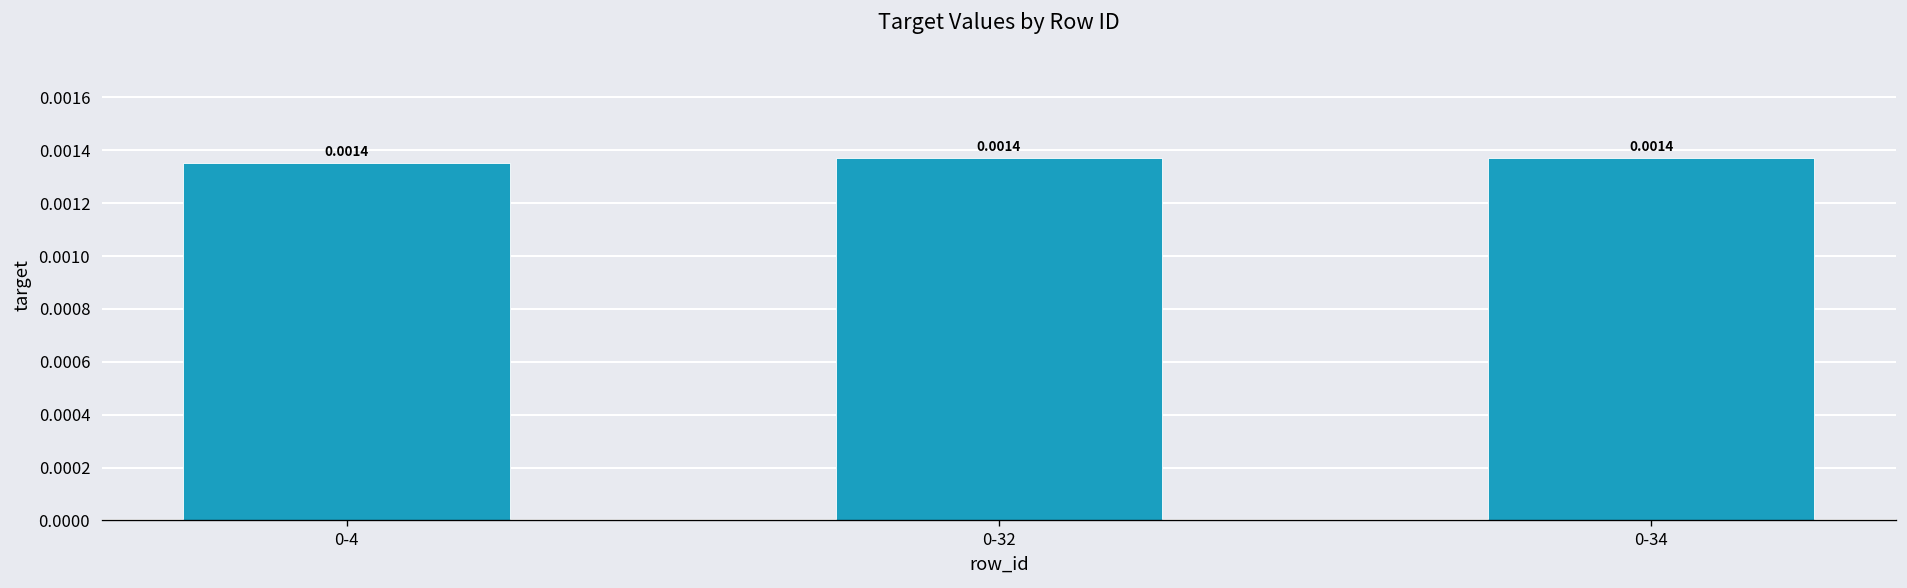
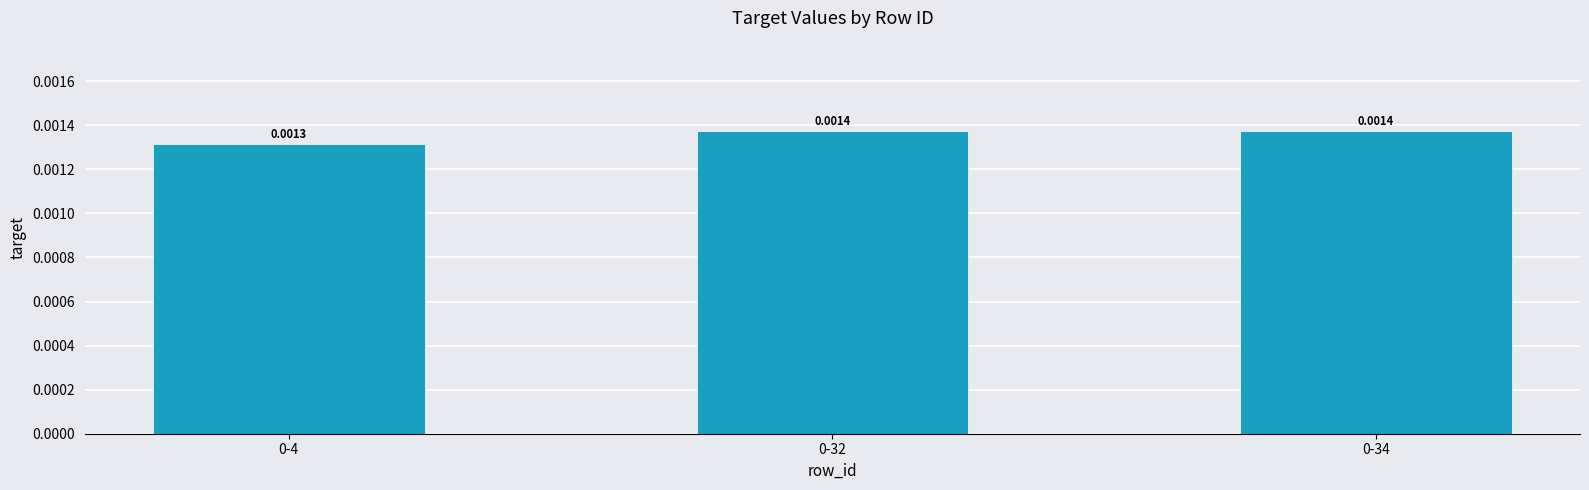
0-4: 0.0014 -> 0.0013
